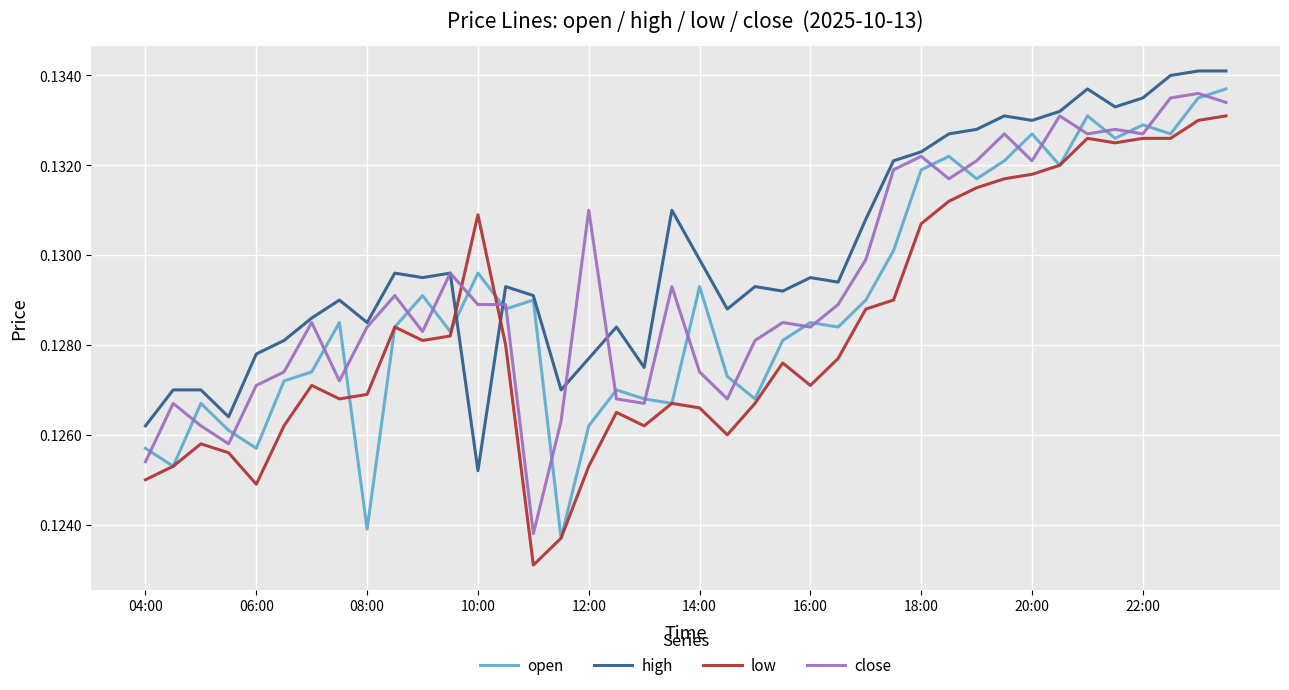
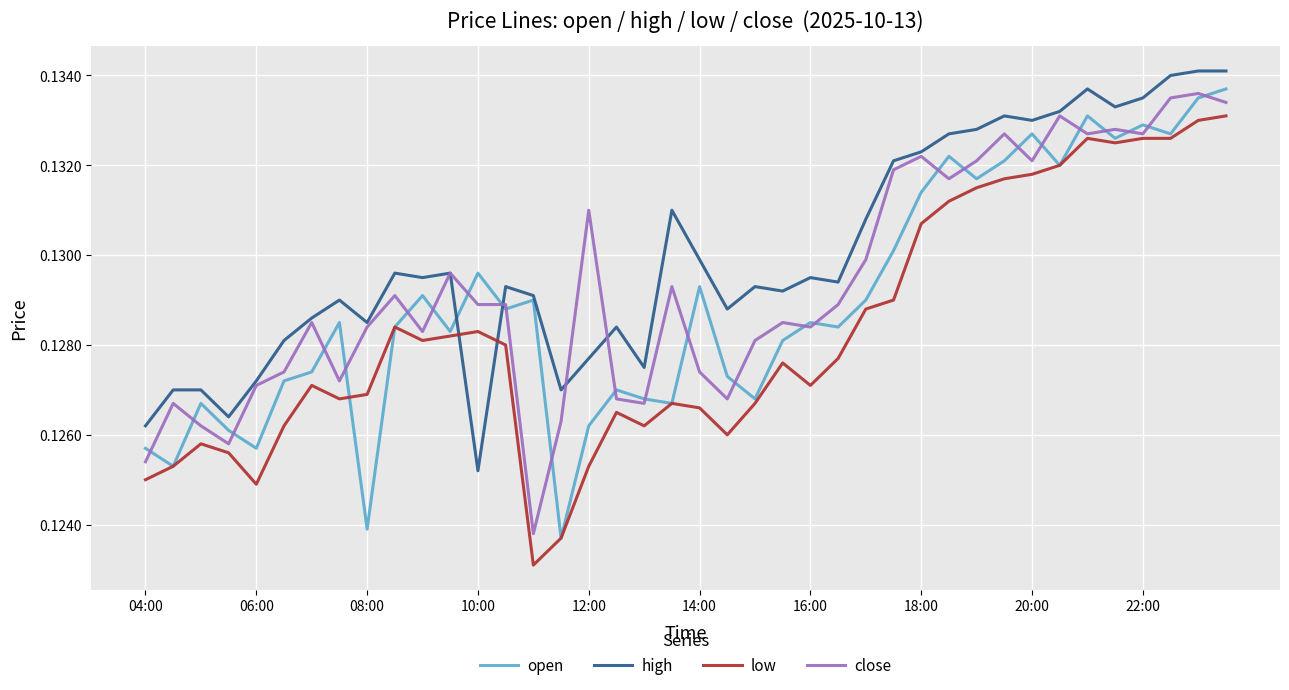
high, 06:00: 0.1278 -> 0.1272
low, 10:00: 0.1309 -> 0.1283
open, 18:00: 0.1319 -> 0.1314
